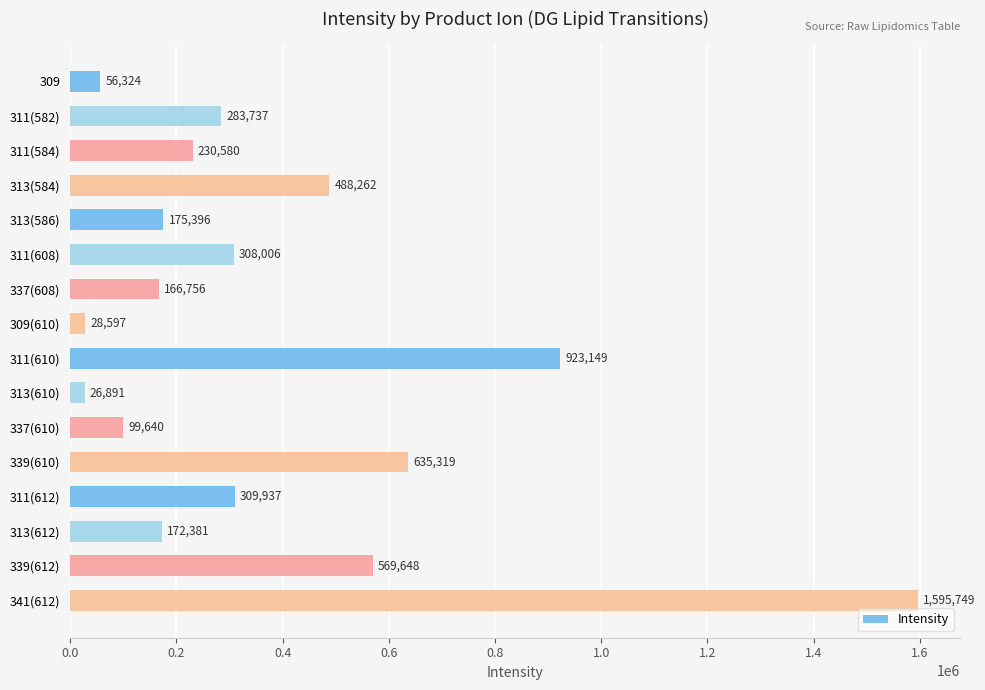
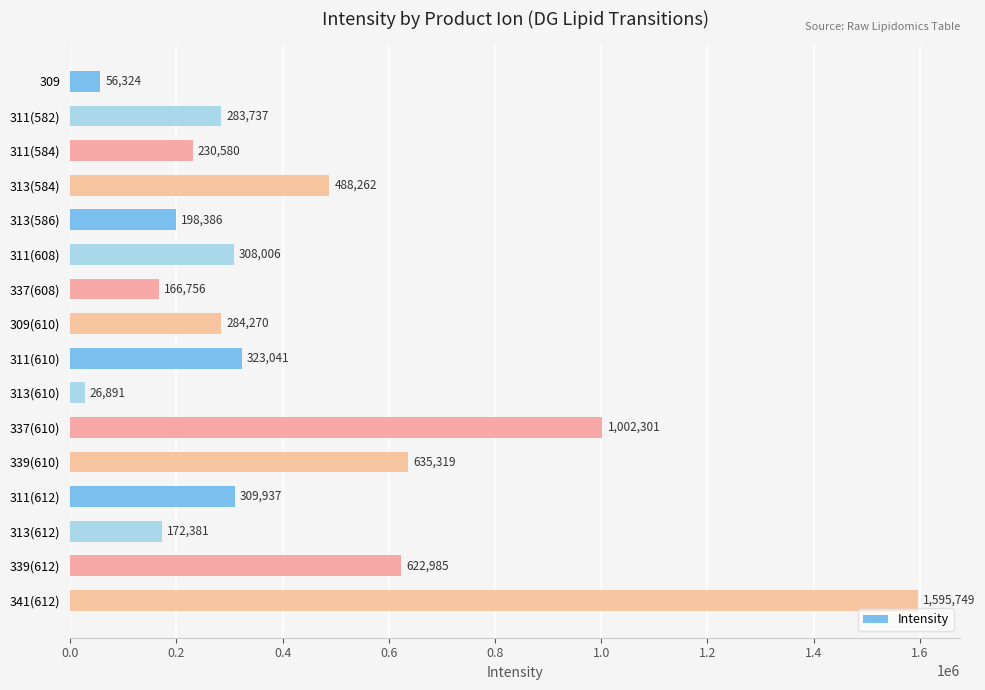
313(586): 175,396 -> 198,386
309(610): 28,597 -> 284,270
311(610): 923,149 -> 323,041
337(610): 99,640 -> 1,002,301
339(612): 569,648 -> 622,985
